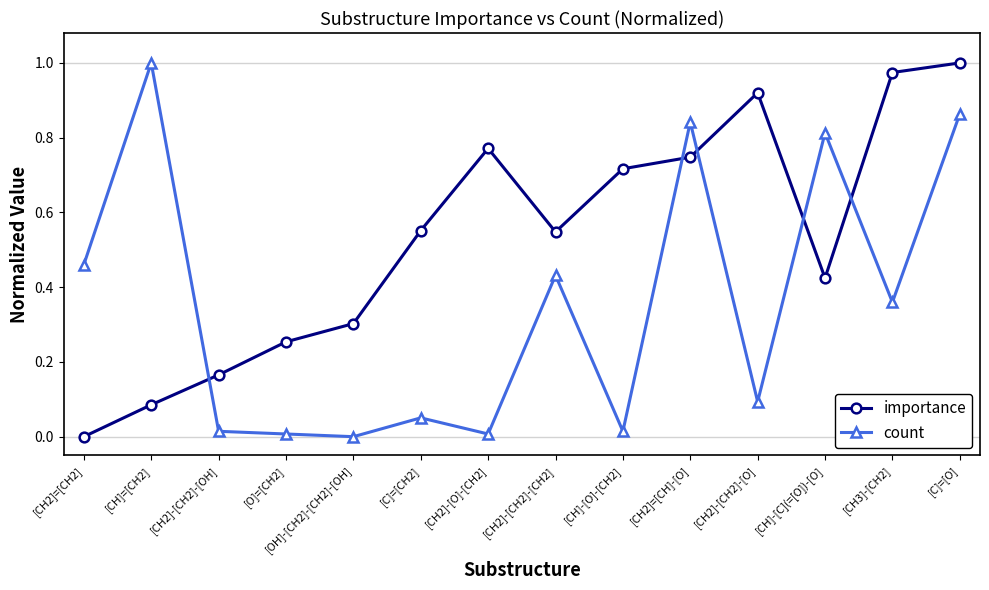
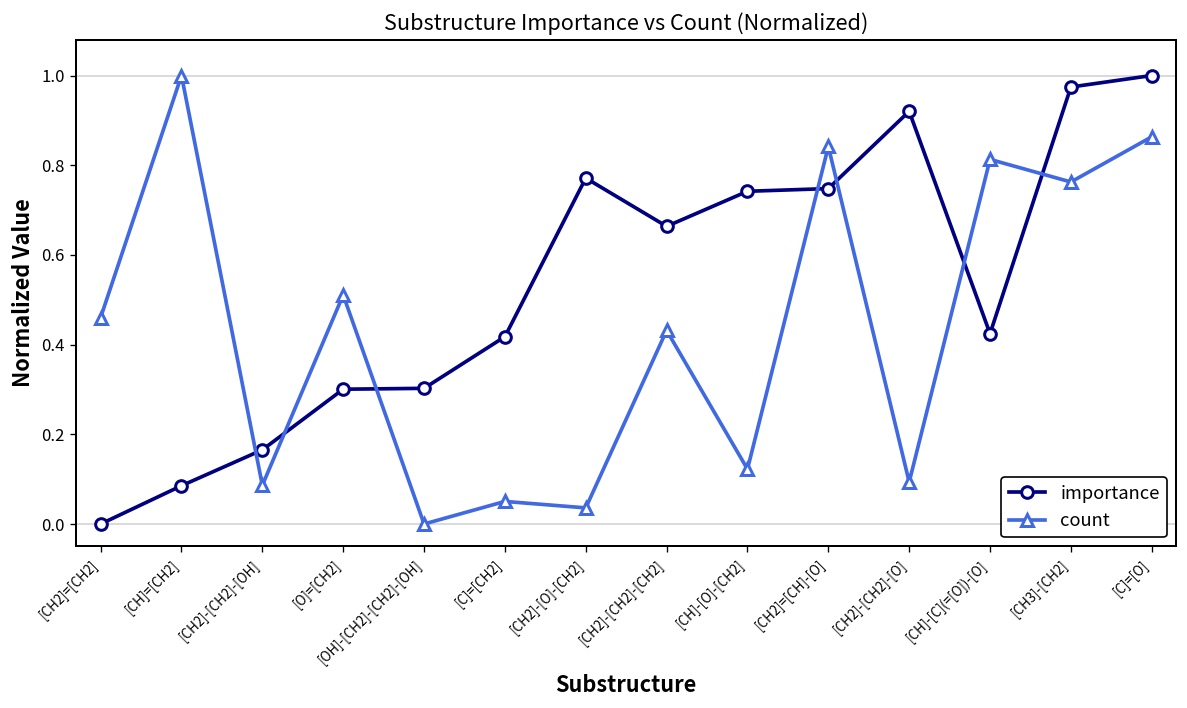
count, [CH2]-[CH2]-[OH]: 0.01 -> 0.09
importance, [O]=[CH2]: 0.25 -> 0.30
count, [O]=[CH2]: 0.01 -> 0.51
importance, [C]=[CH2]: 0.55 -> 0.42
count, [CH2]-[O]-[CH2]: 0.01 -> 0.04
importance, [CH2]-[CH2]-[CH2]: 0.55 -> 0.66
importance, [CH]-[O]-[CH2]: 0.72 -> 0.74
count, [CH]-[O]-[CH2]: 0.01 -> 0.12
count, [CH3]-[CH2]: 0.36 -> 0.76
